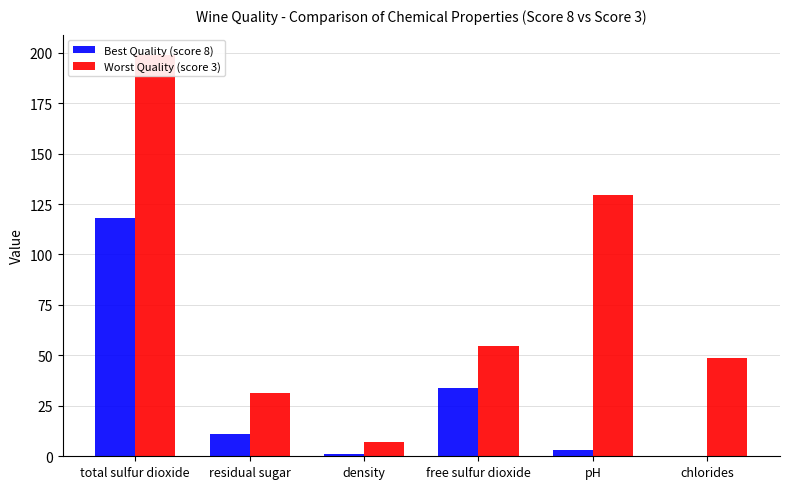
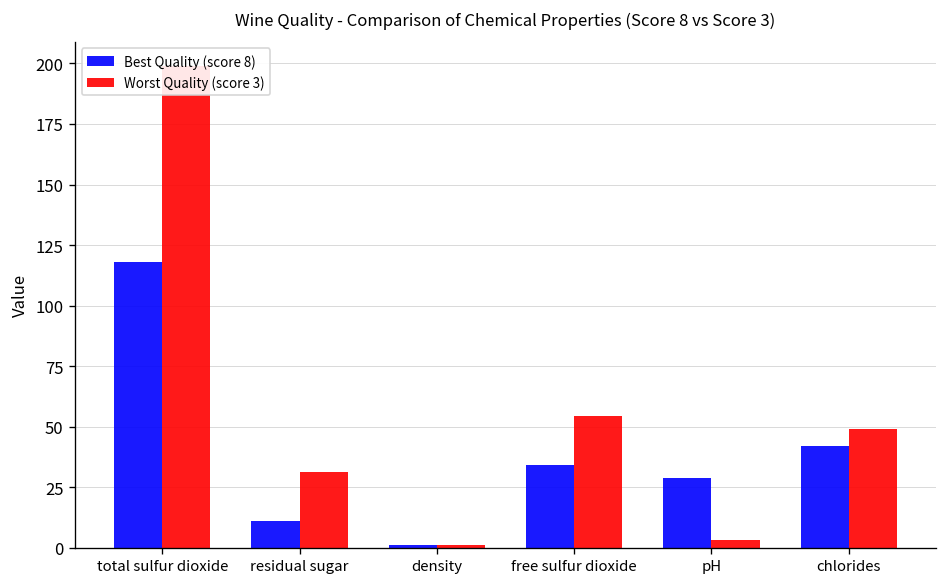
Worst Quality (score 3), density: 7 -> 1
Best Quality (score 8), pH: 3 -> 29
Worst Quality (score 3), pH: 130 -> 3
Best Quality (score 8), chlorides: 0 -> 42
